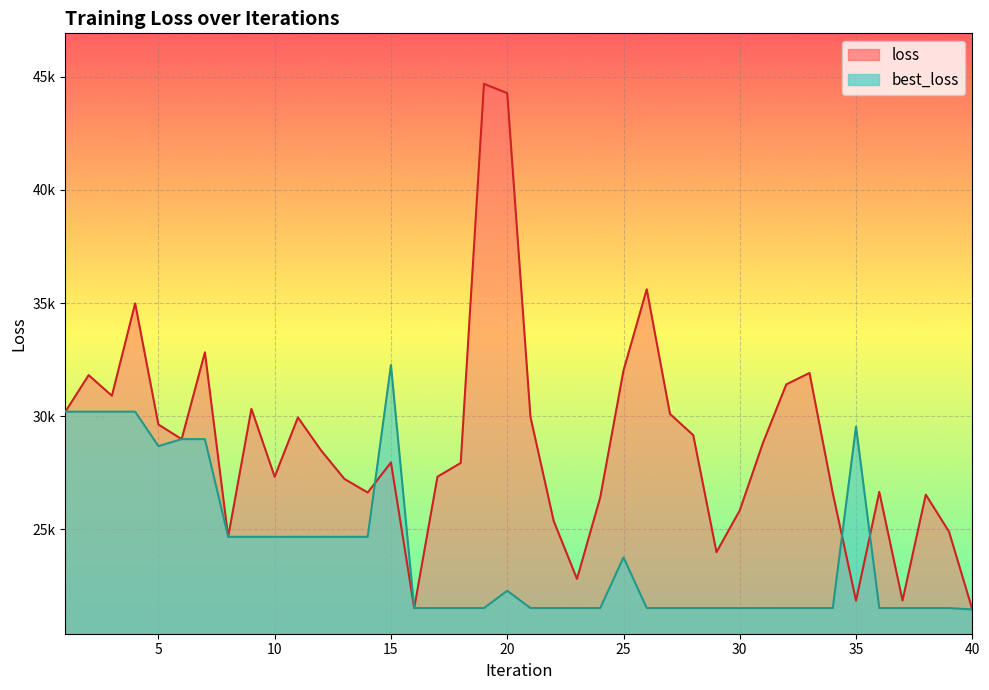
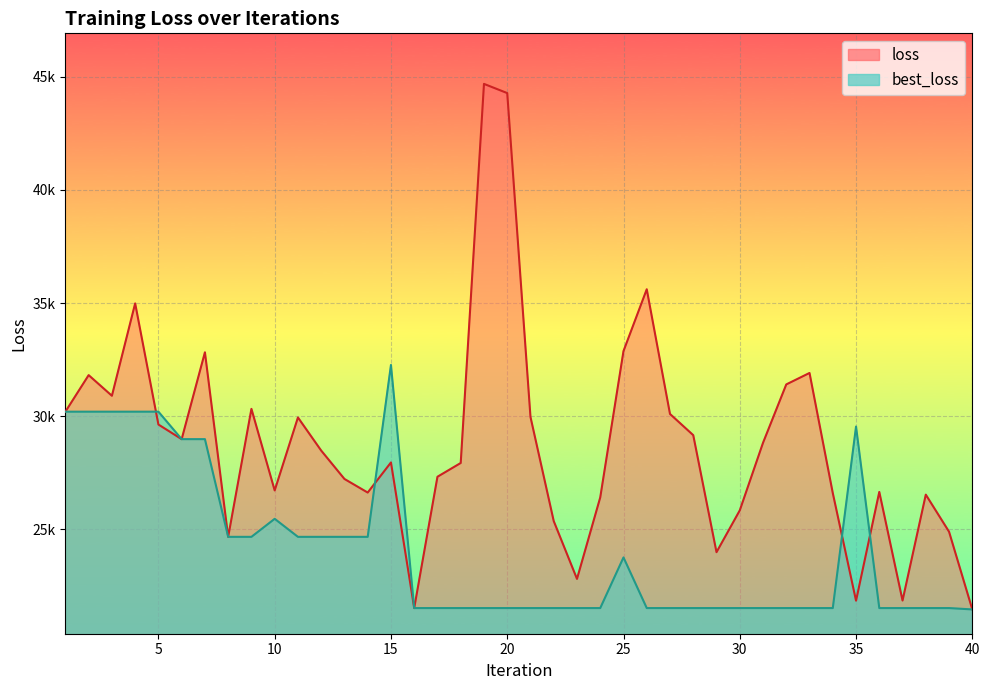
best_loss, 5: 28700 -> 30200
loss, 10: 27300 -> 26700
best_loss, 10: 24700 -> 25500
best_loss, 20: 22300 -> 21500
loss, 25: 32000 -> 32900
